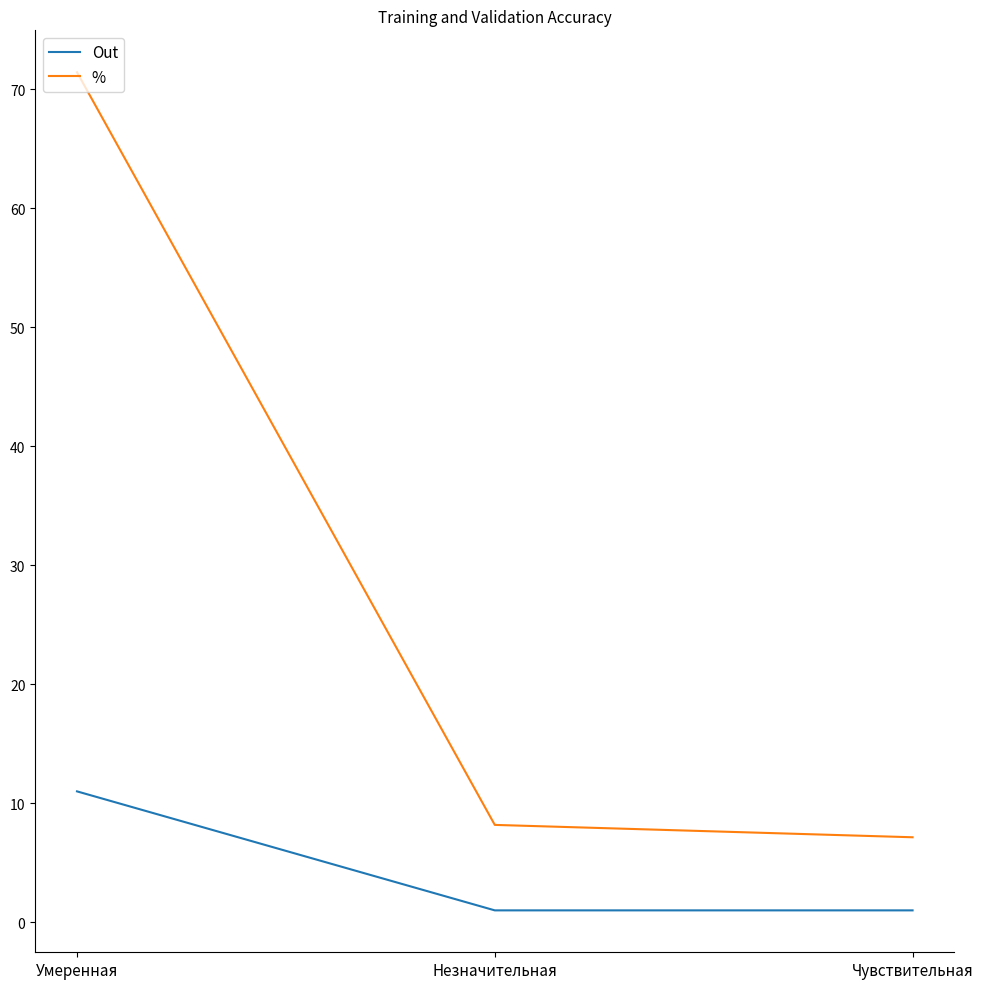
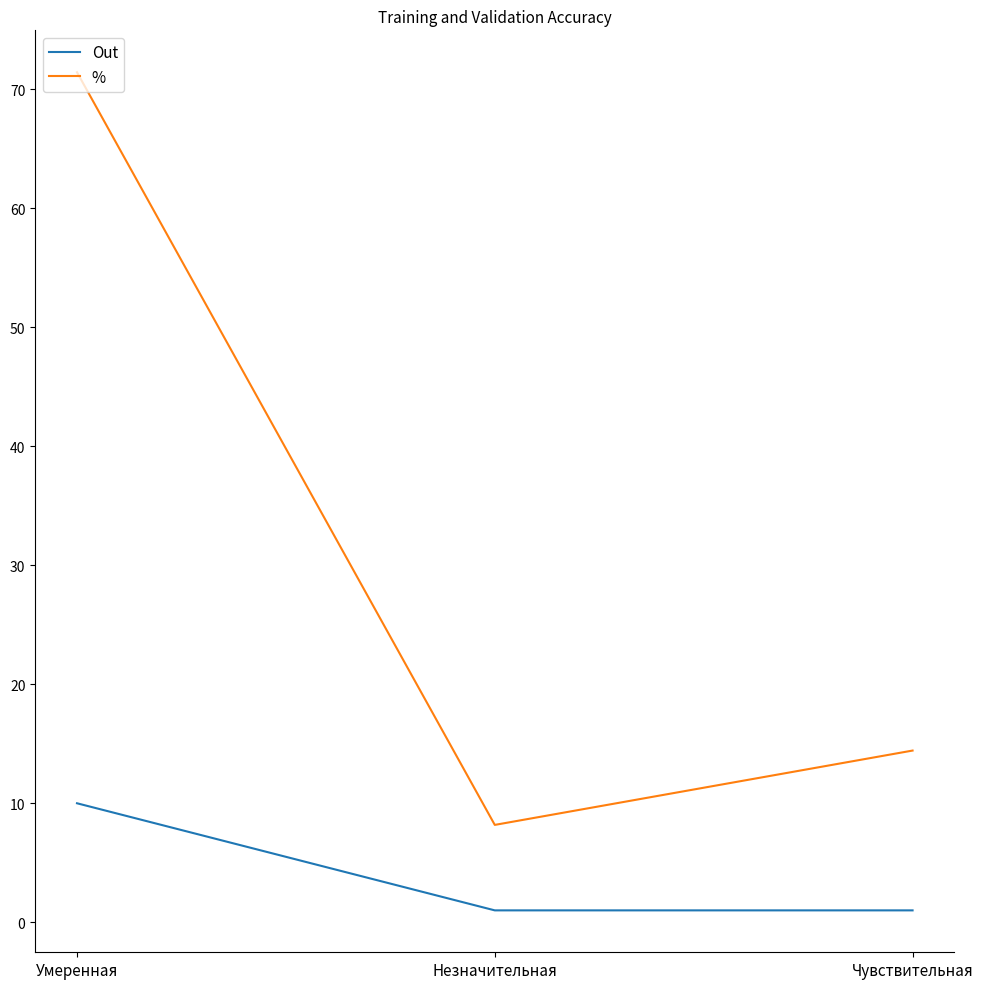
Out, Умеренная: 11 -> 10
%, Чувствительная: 7.1 -> 14.4
